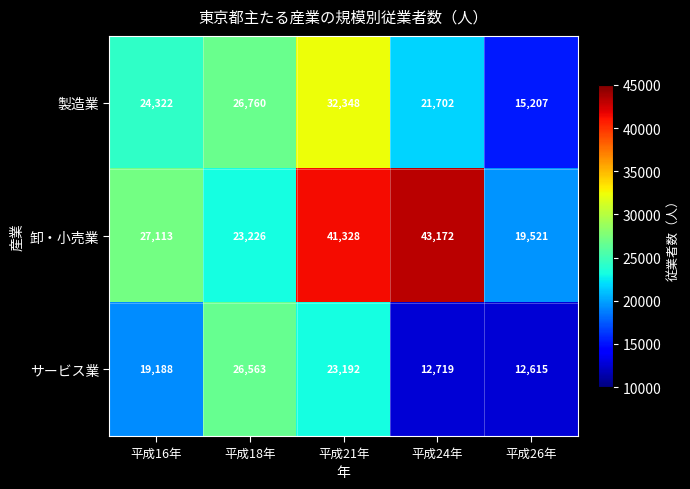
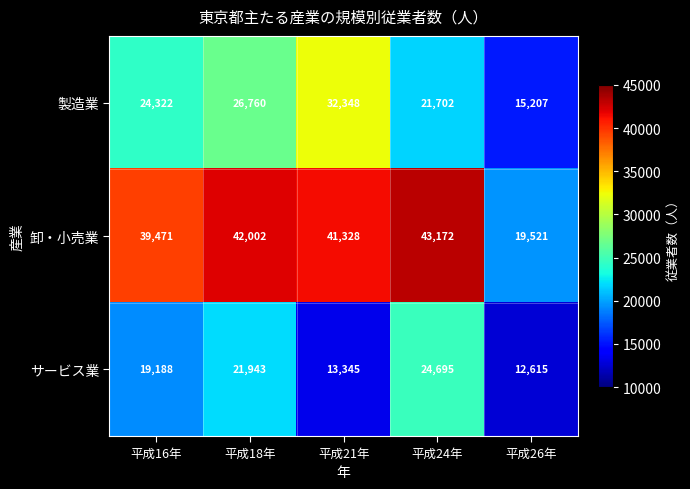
卸・小売業, 平成16年: 27,113 -> 39,471
卸・小売業, 平成18年: 23,226 -> 42,002
サービス業, 平成18年: 26,563 -> 21,943
サービス業, 平成21年: 23,192 -> 13,345
サービス業, 平成24年: 12,719 -> 24,695
